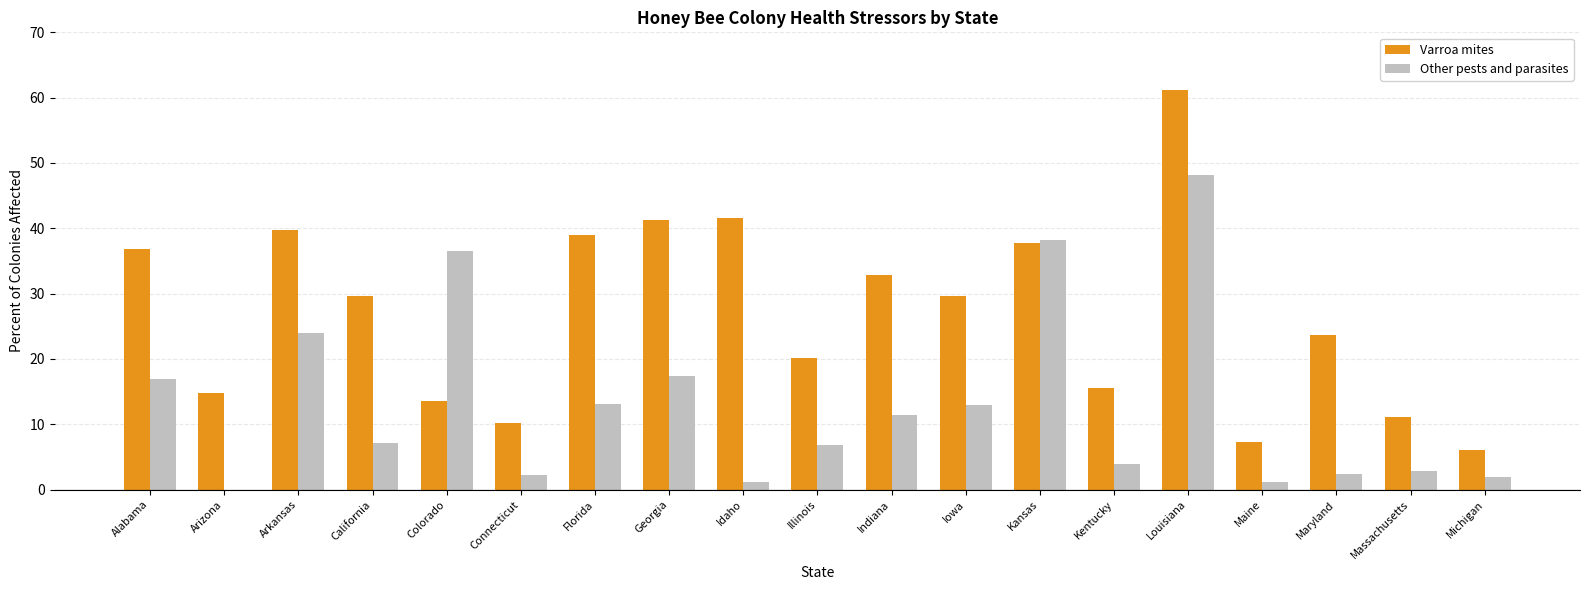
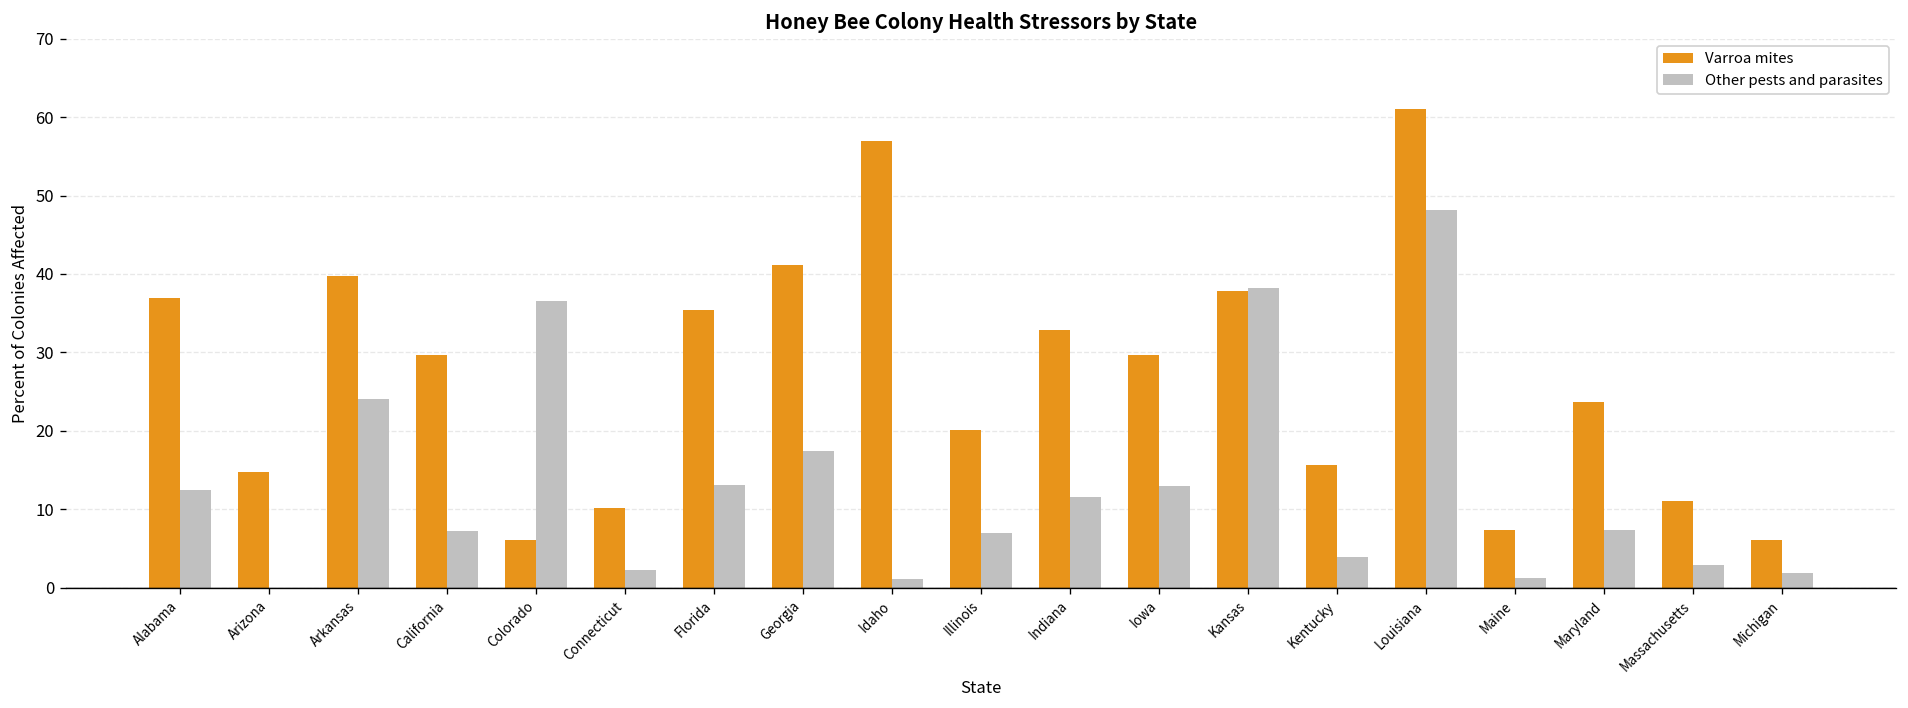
Other pests and parasites, Alabama: 17 -> 12
Varroa mites, Colorado: 14 -> 6
Varroa mites, Florida: 39 -> 35
Varroa mites, Idaho: 42 -> 57
Other pests and parasites, Maryland: 2 -> 7
